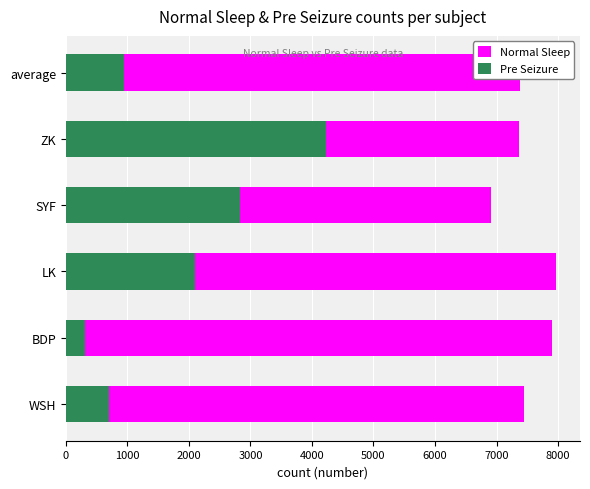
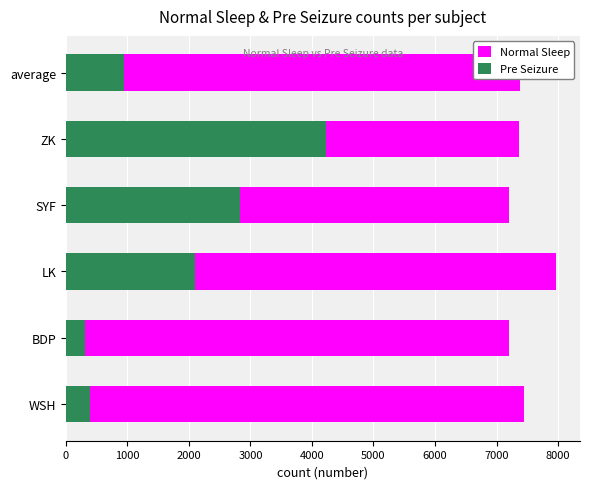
Normal Sleep, SYF: 6900 -> 7200
Normal Sleep, BDP: 7900 -> 7200
Pre Seizure, WSH: 700 -> 400
